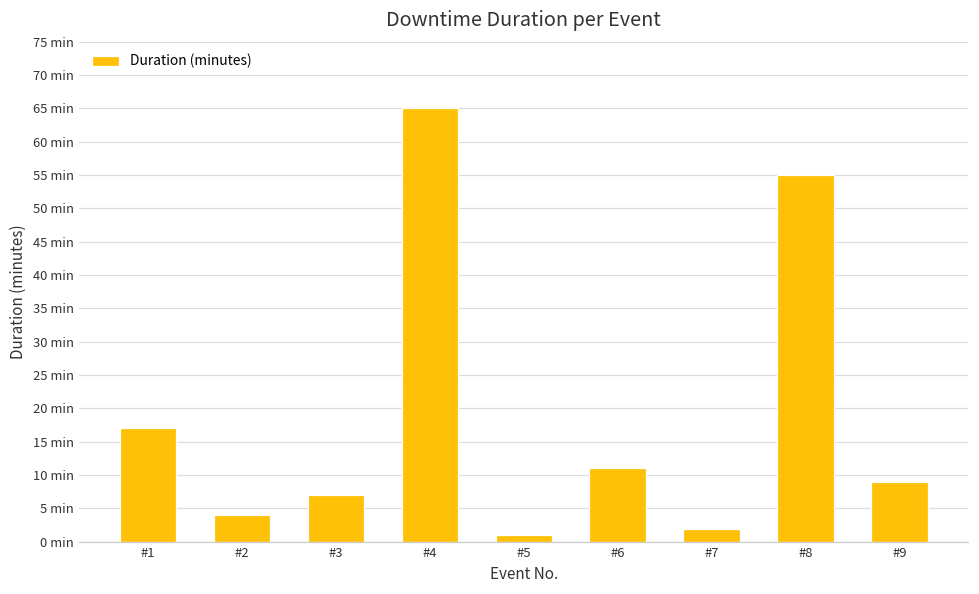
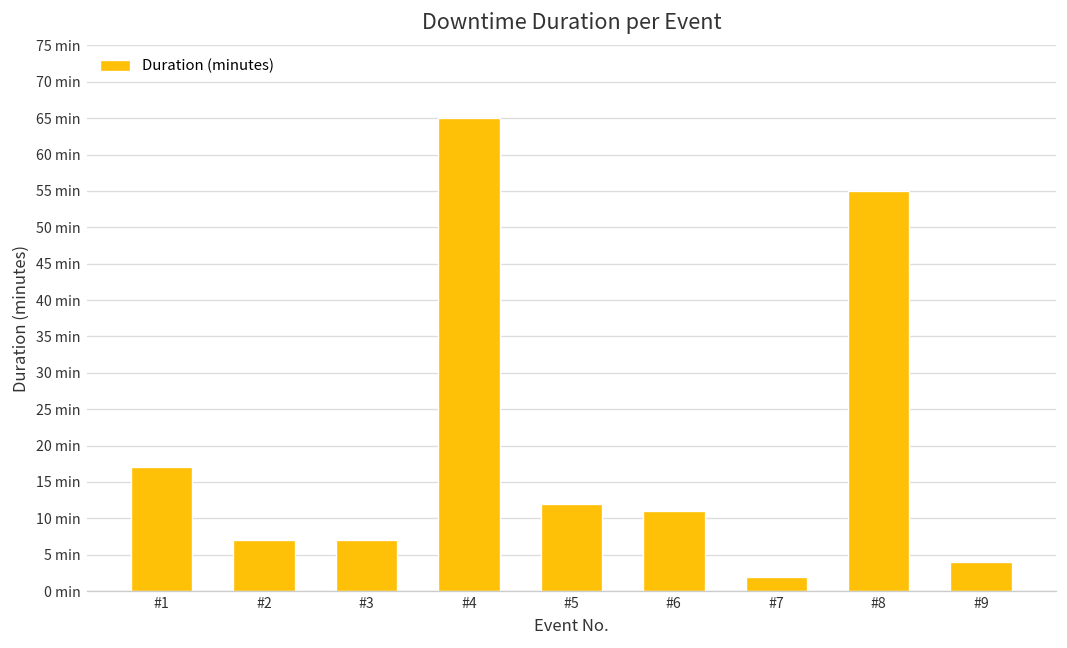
#2: 4 min -> 7 min
#5: 1 min -> 12 min
#9: 9 min -> 4 min
